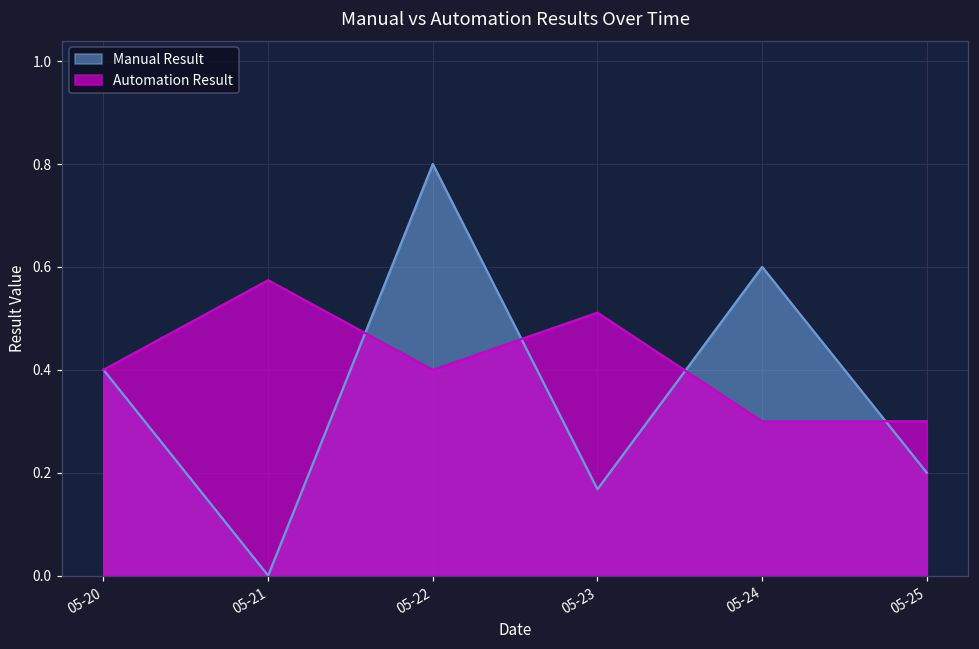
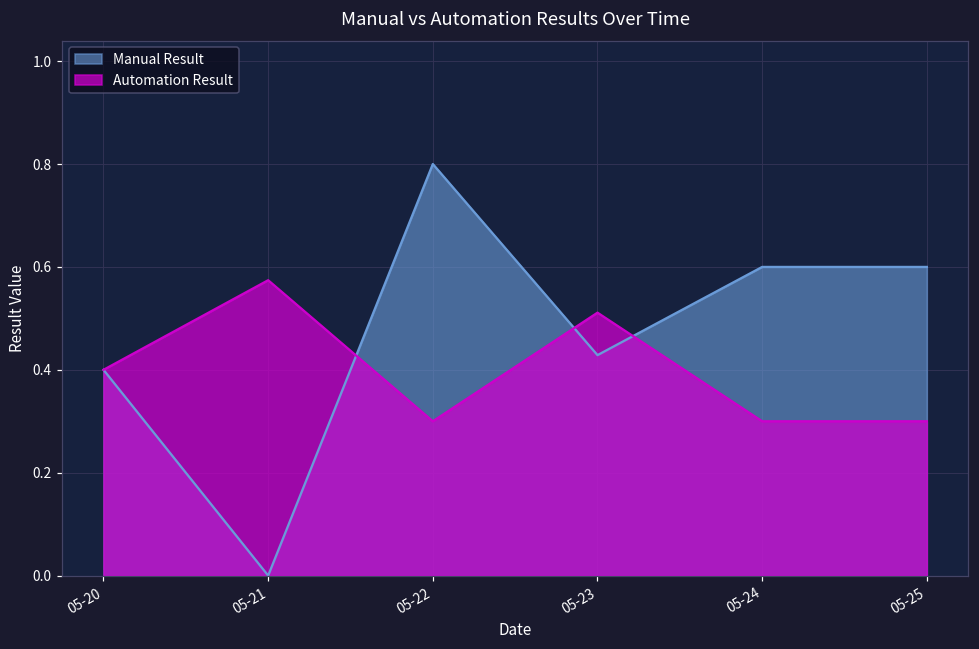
Automation Result, 05-22: 0.4 -> 0.3
Manual Result, 05-23: 0.17 -> 0.43
Manual Result, 05-25: 0.2 -> 0.6
